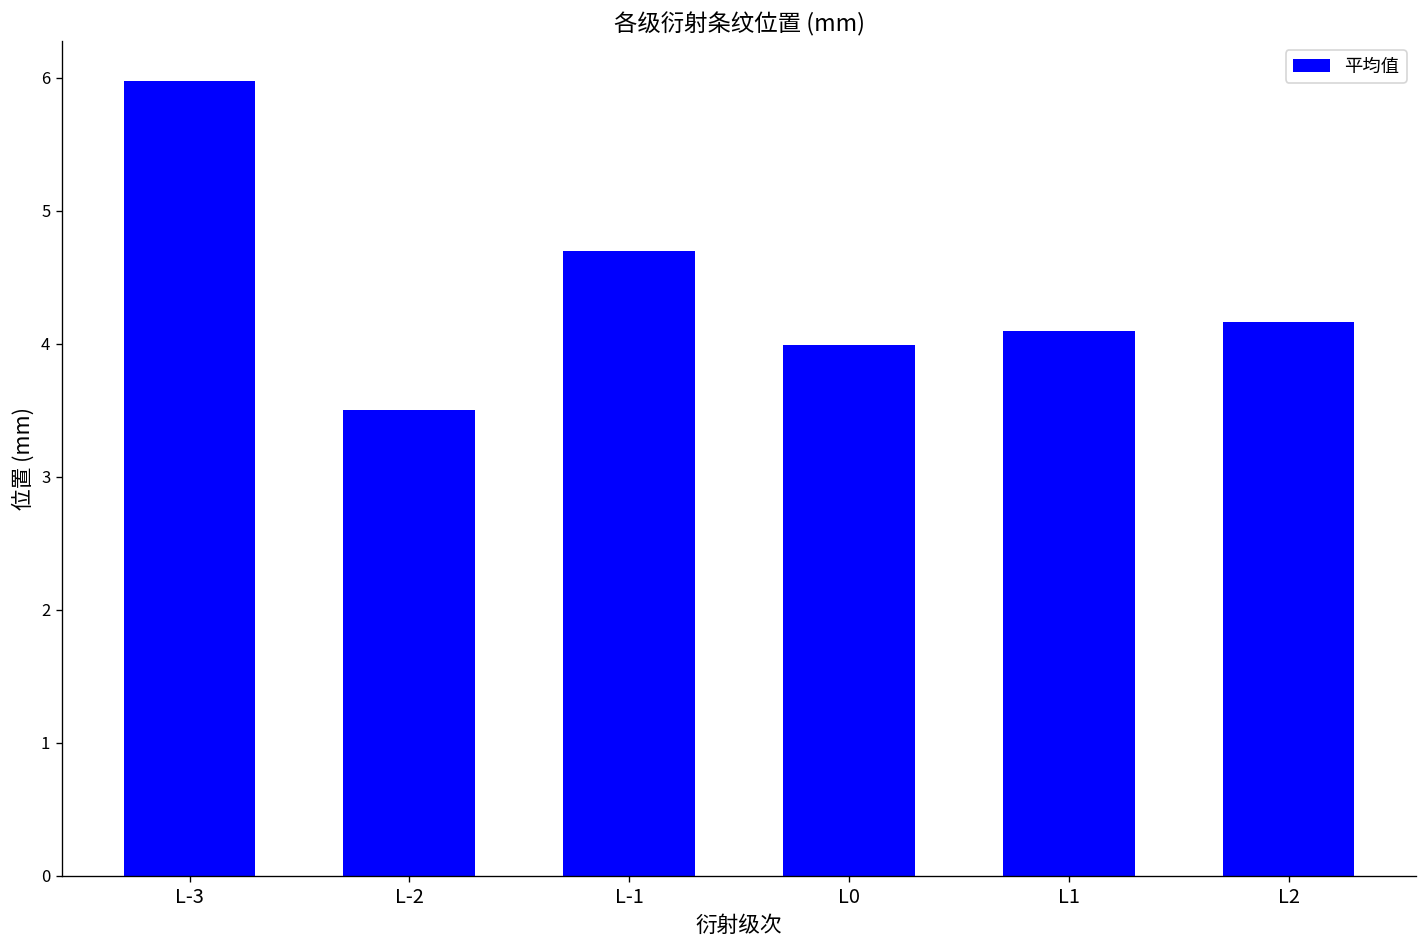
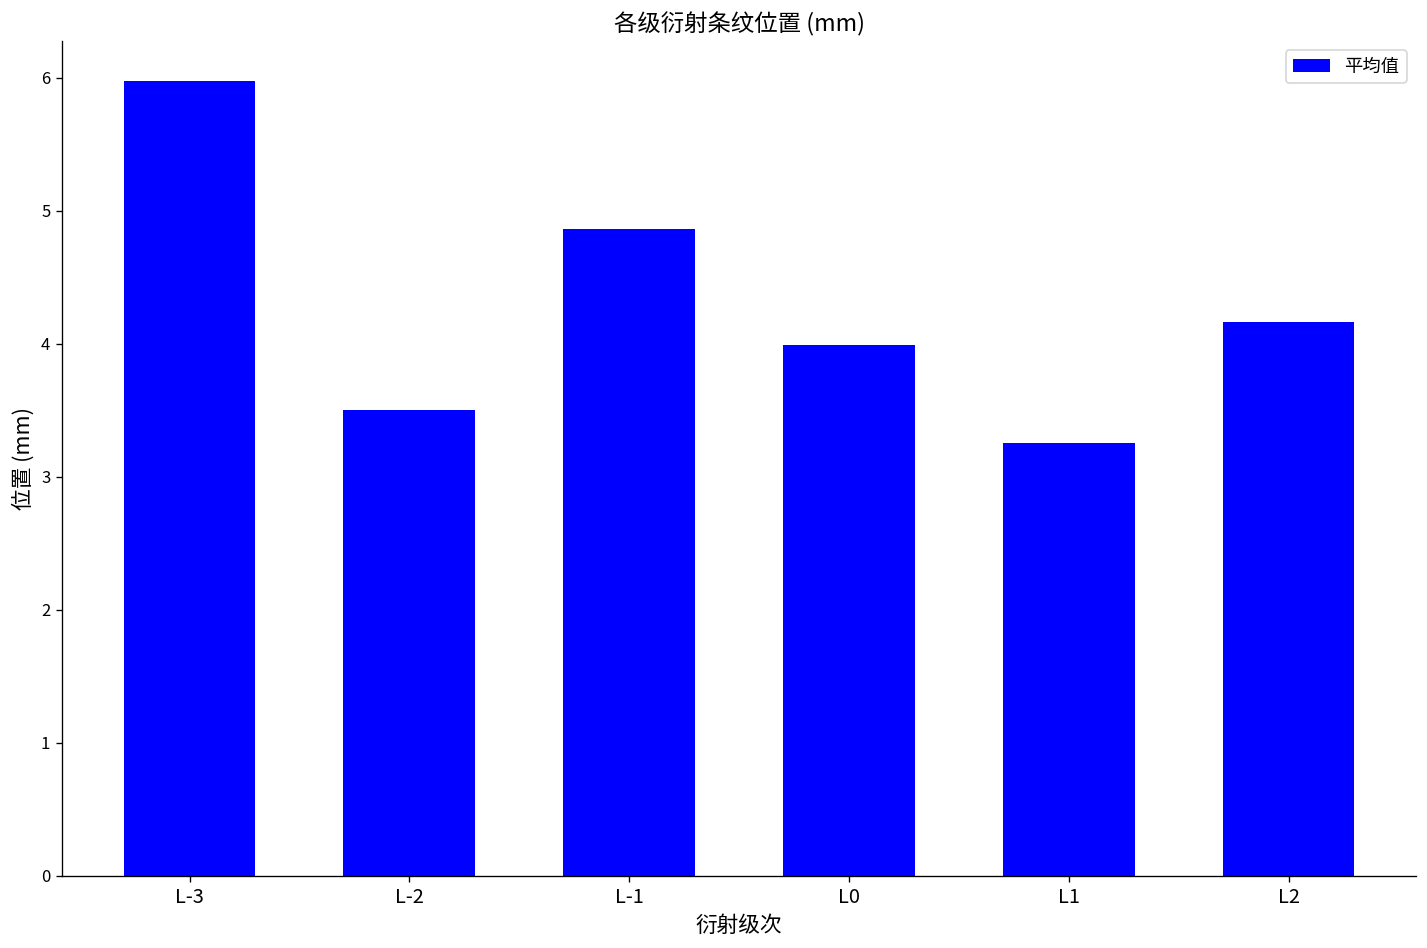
L-1: 4.70 -> 4.86
L1: 4.10 -> 3.25
